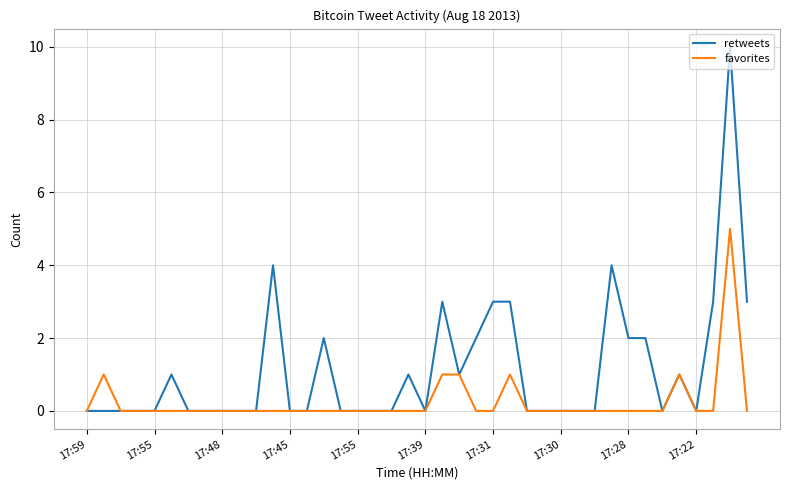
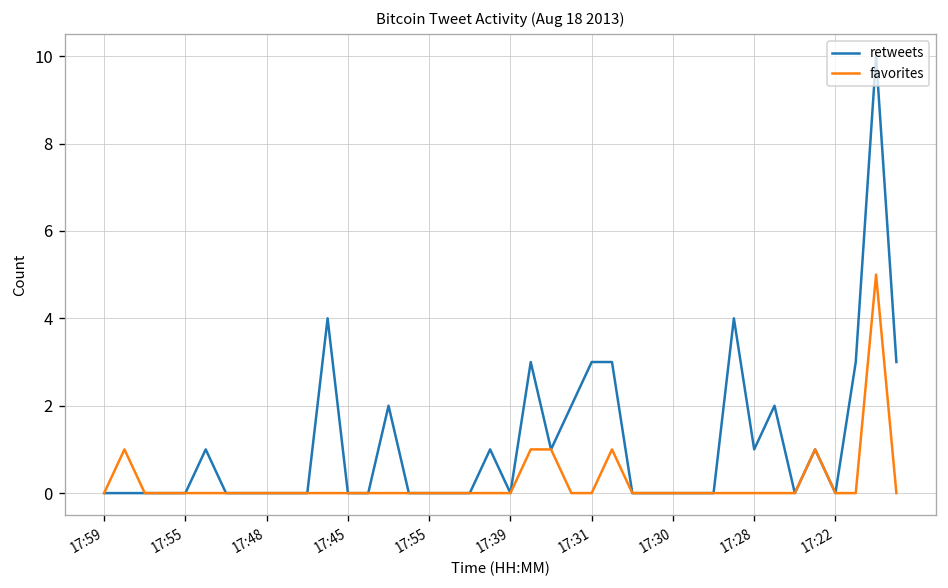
retweets, 17:28: 2 -> 1
